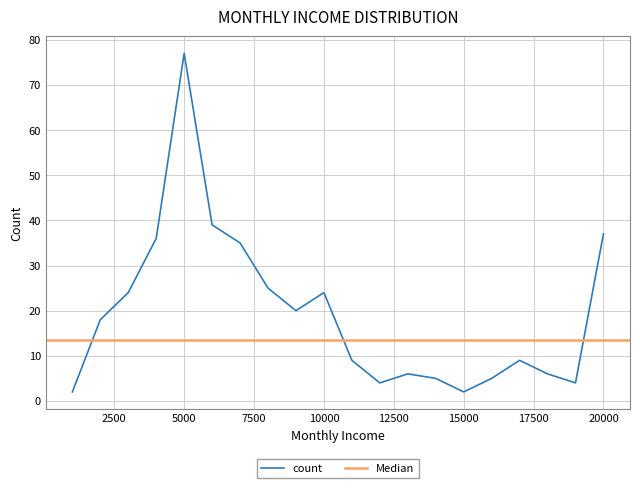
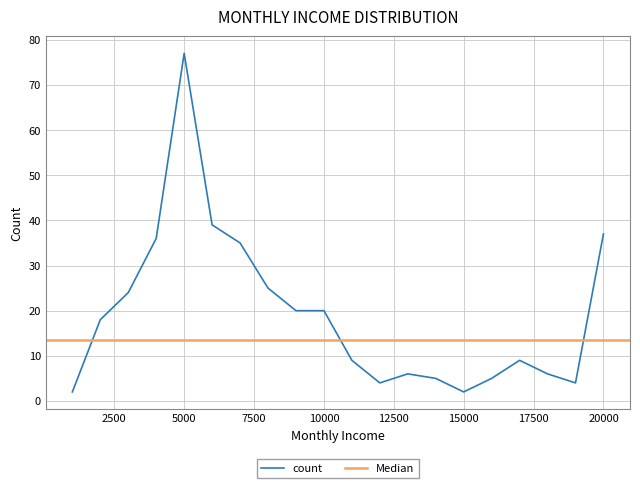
10000: 24 -> 20
